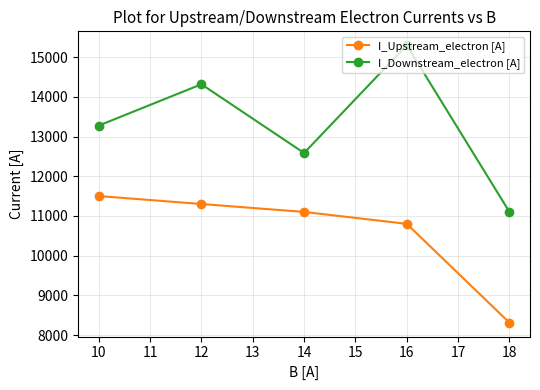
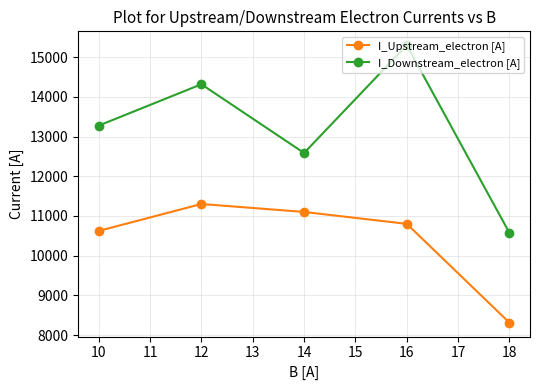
I_Upstream_electron [A], 10: 11500 -> 10600
I_Downstream_electron [A], 18: 11100 -> 10600
